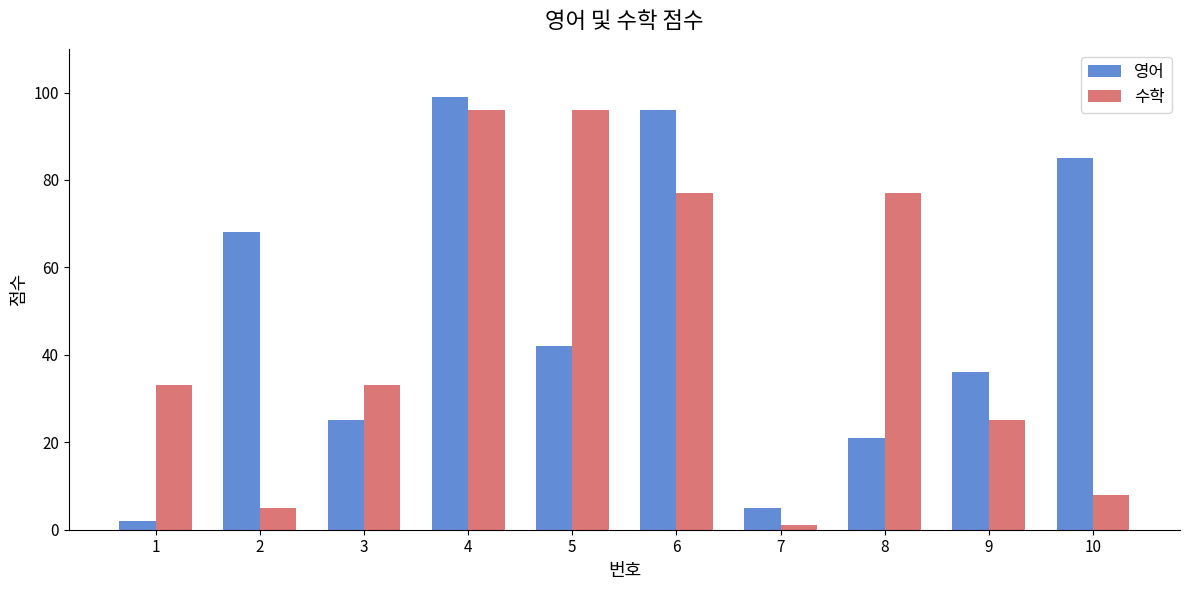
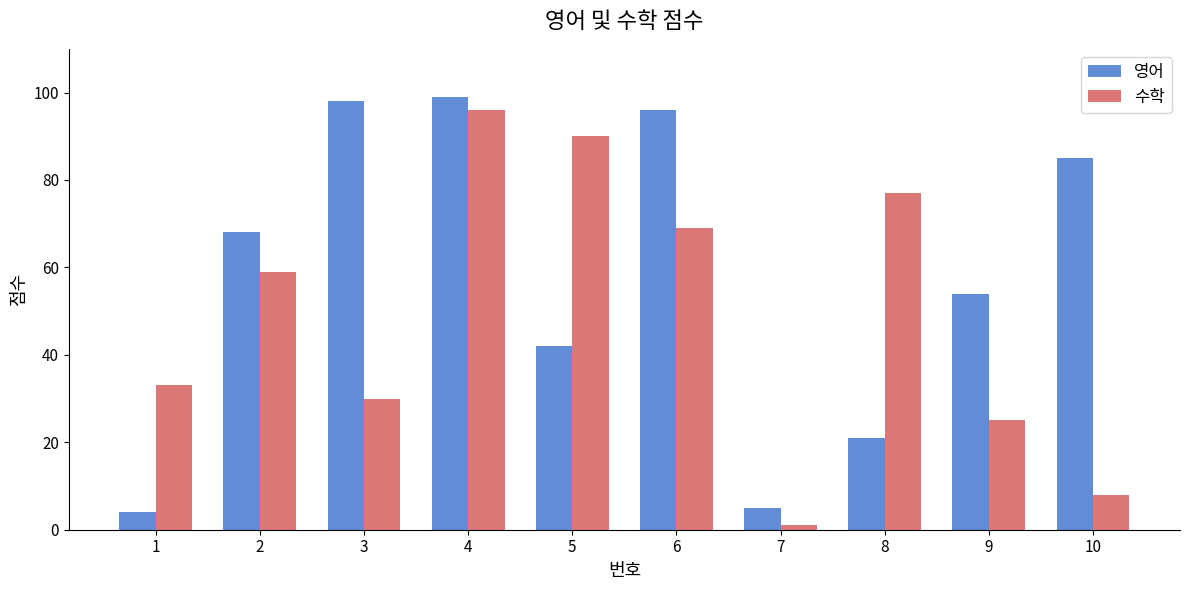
영어, 1: 2 -> 4
수학, 2: 5 -> 59
영어, 3: 25 -> 98
수학, 3: 33 -> 30
수학, 5: 96 -> 90
수학, 6: 77 -> 69
영어, 9: 36 -> 54
